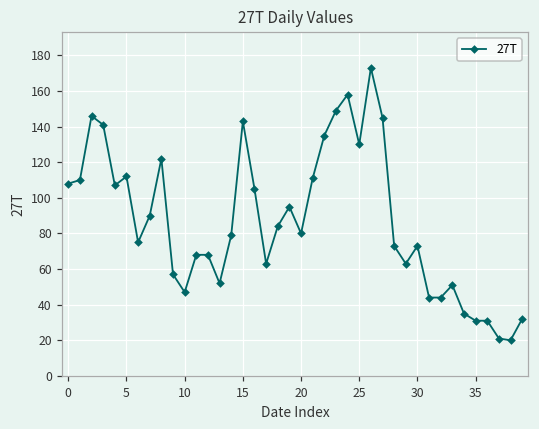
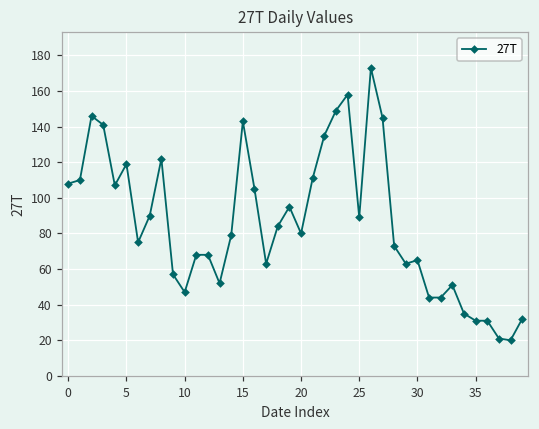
5: 112 -> 119
25: 130 -> 89
30: 73 -> 65
